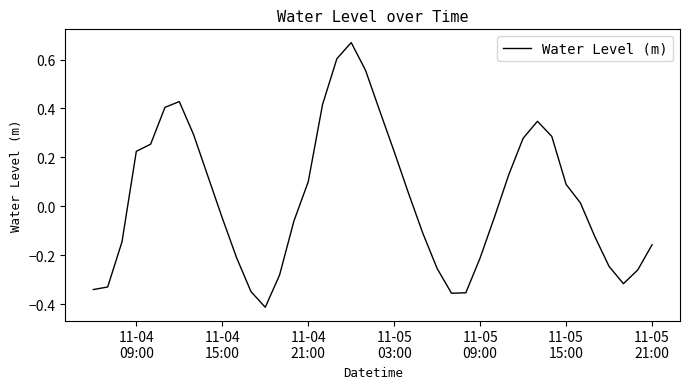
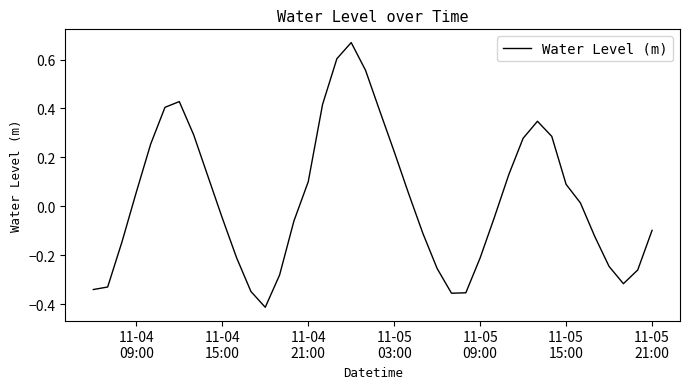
11-04 09:00: 0.22 -> 0.06
11-05 21:00: -0.16 -> -0.10
